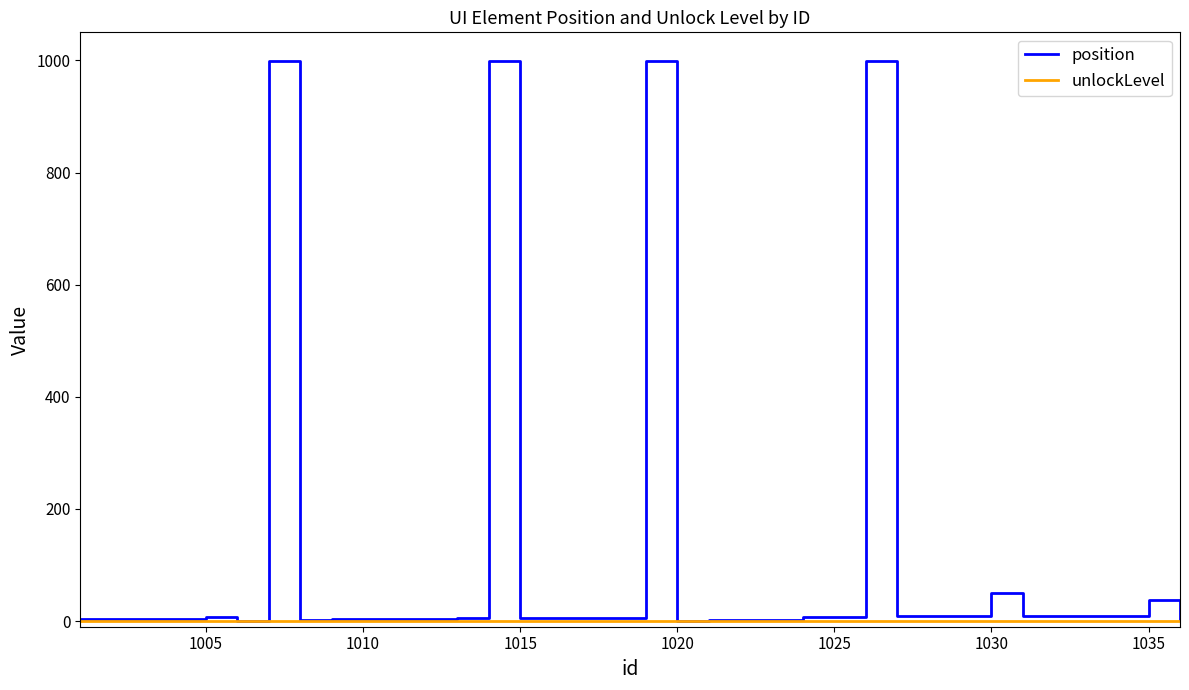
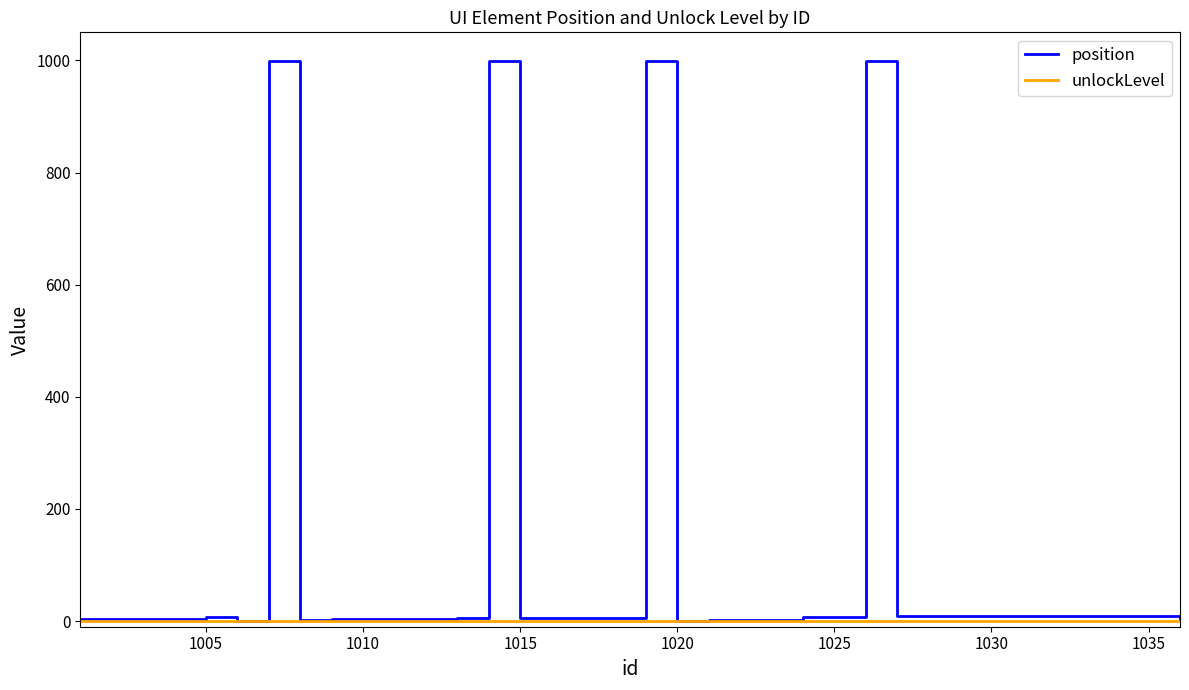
position, 1030: 50 -> 10
position, 1035: 40 -> 10
